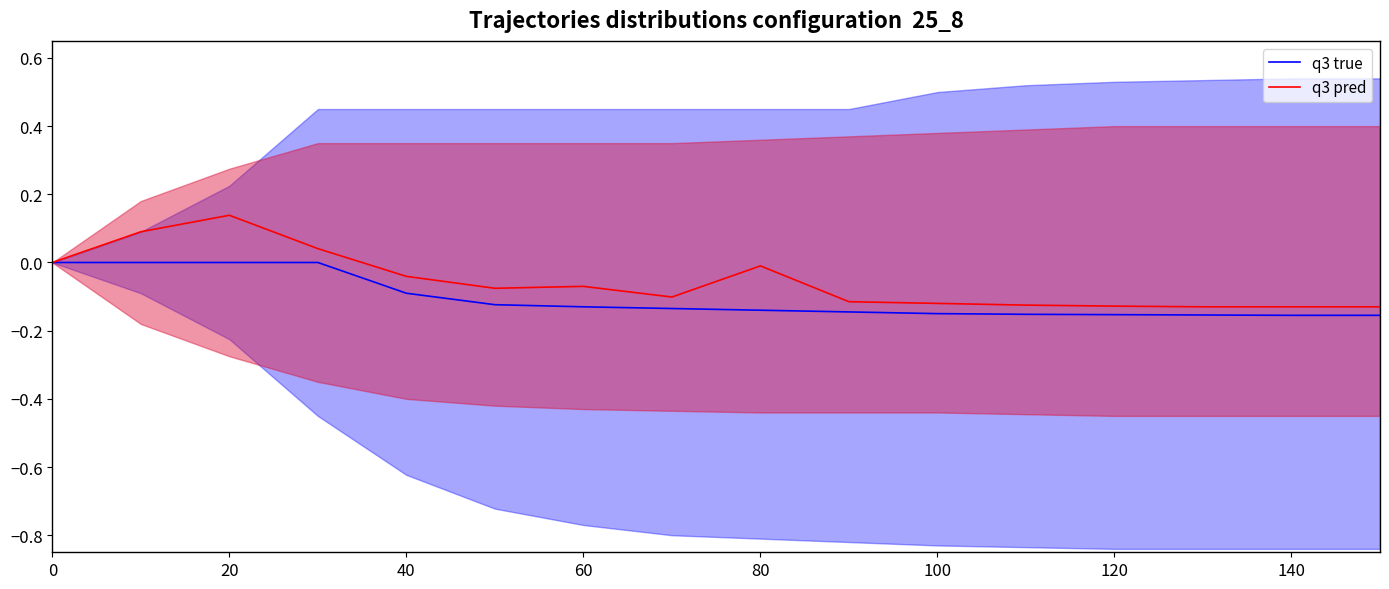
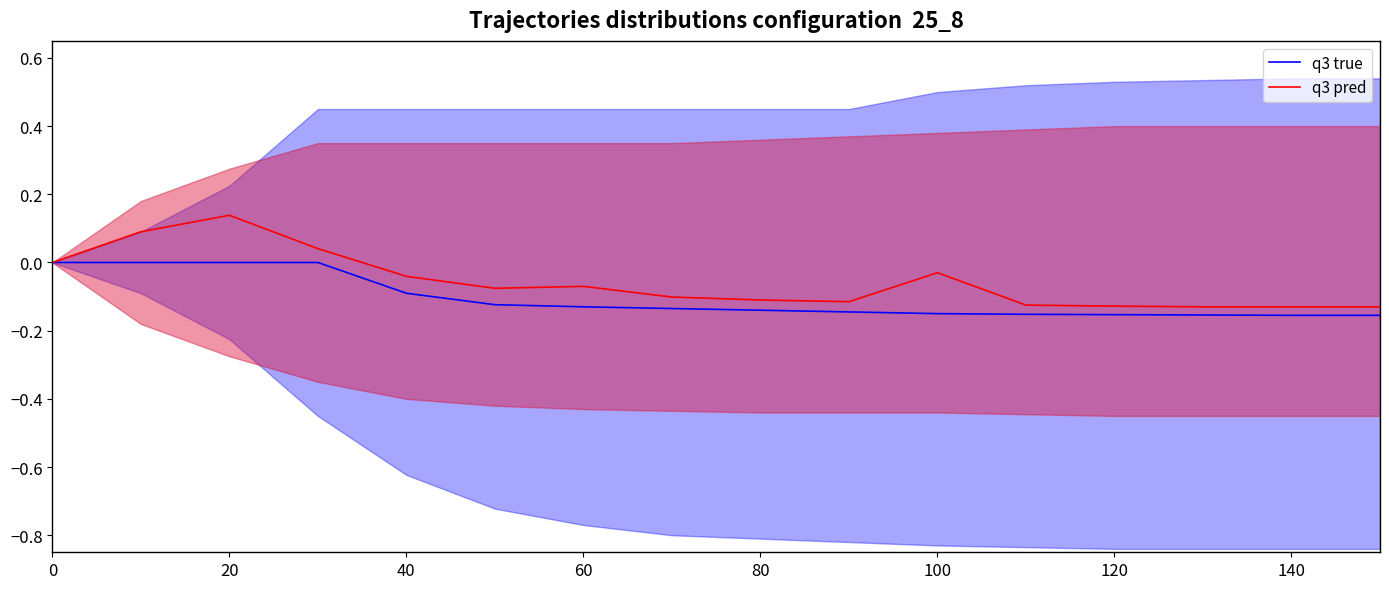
q3 pred, 80: -0.01 -> -0.11
q3 pred, 100: -0.12 -> -0.03
